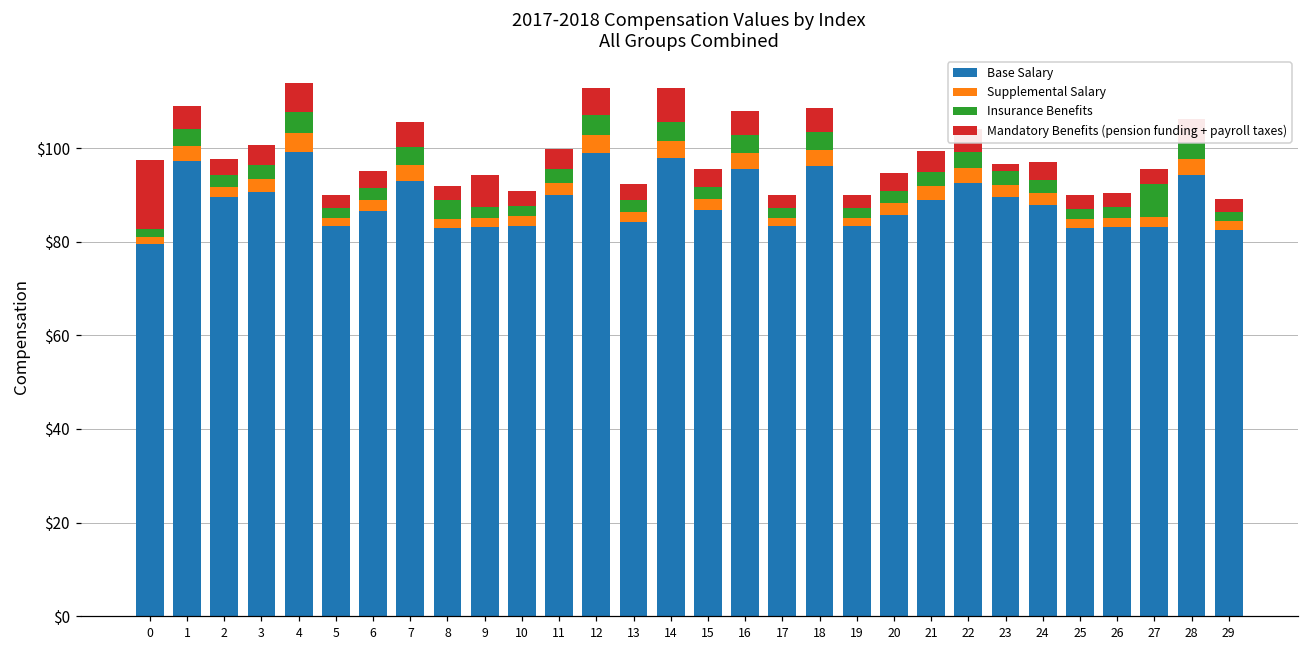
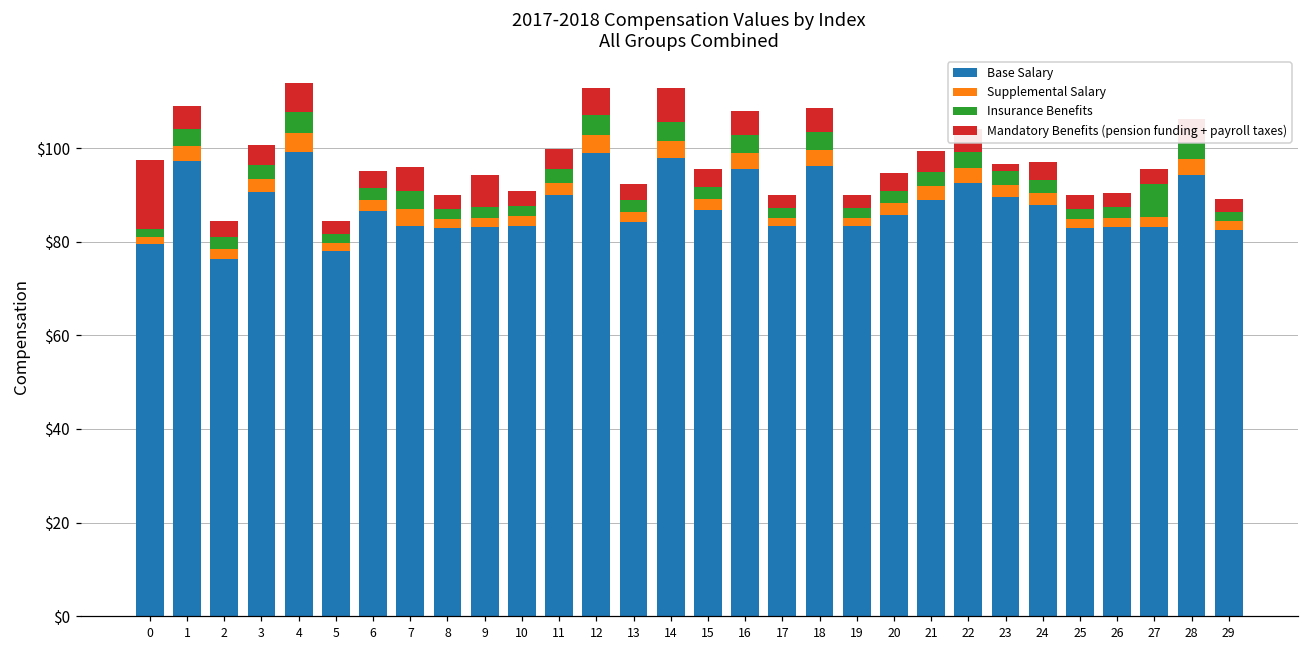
Base Salary, 2: $90 -> $76
Base Salary, 5: $83 -> $78
Base Salary, 7: $93 -> $83
Insurance Benefits, 8: $4 -> $2
